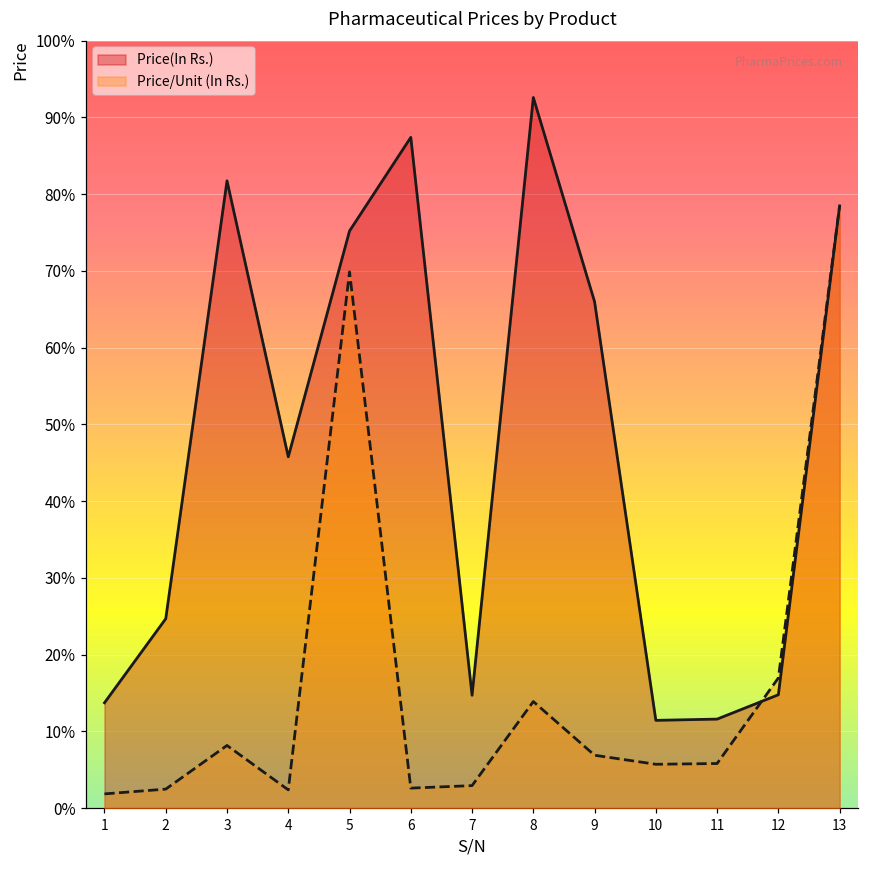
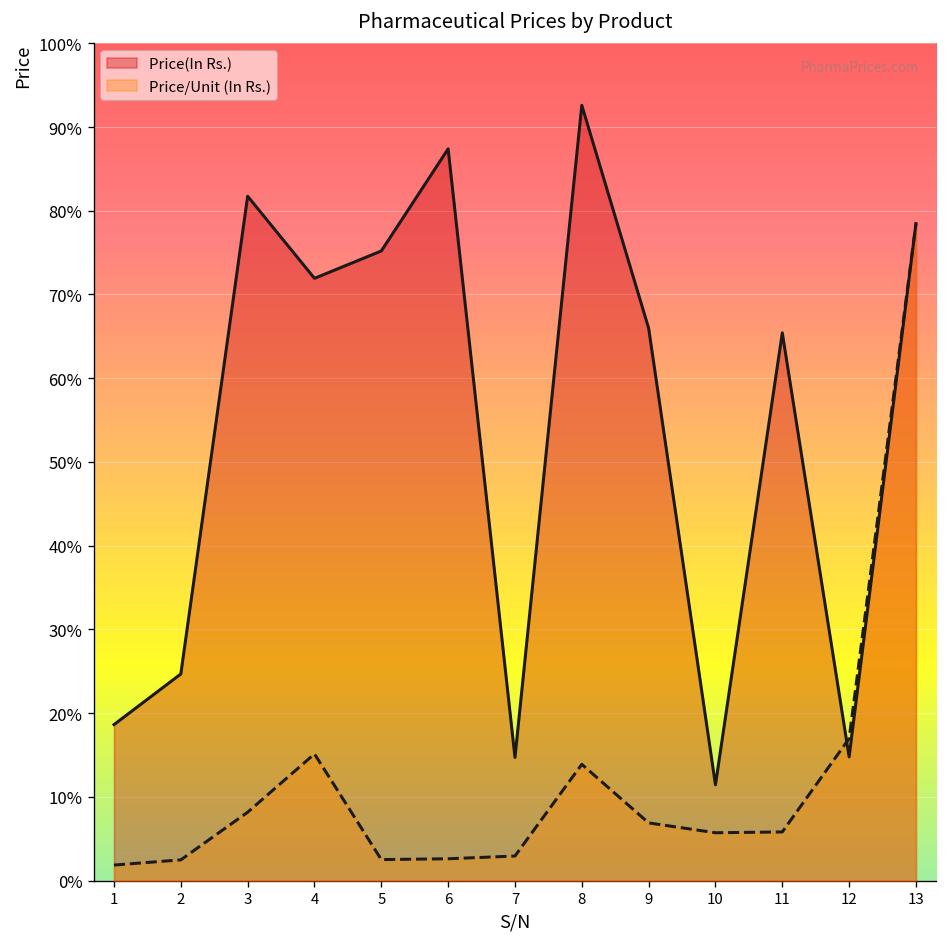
Price(In Rs.), 1: 14% -> 19%
Price(In Rs.), 4: 46% -> 72%
Price/Unit (In Rs.), 4: 2% -> 15%
Price/Unit (In Rs.), 5: 70% -> 3%
Price(In Rs.), 11: 12% -> 65%
